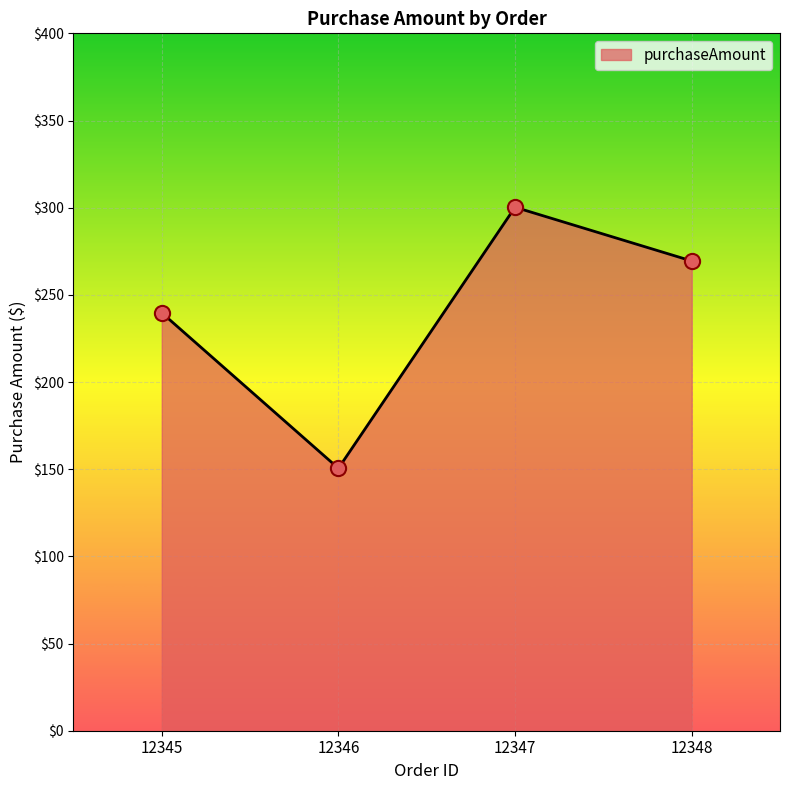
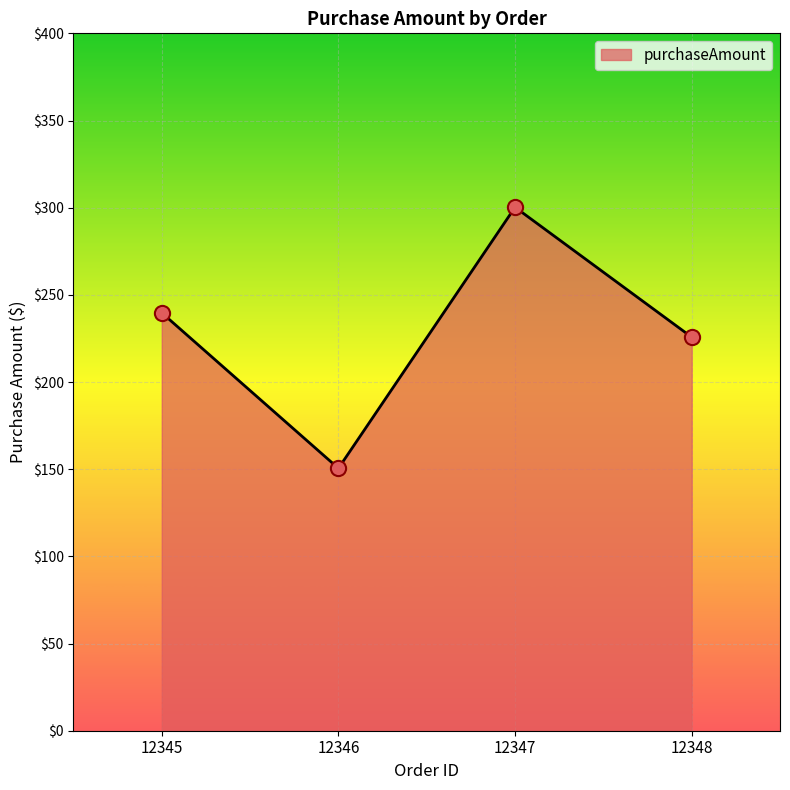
12348: $269 -> $226
